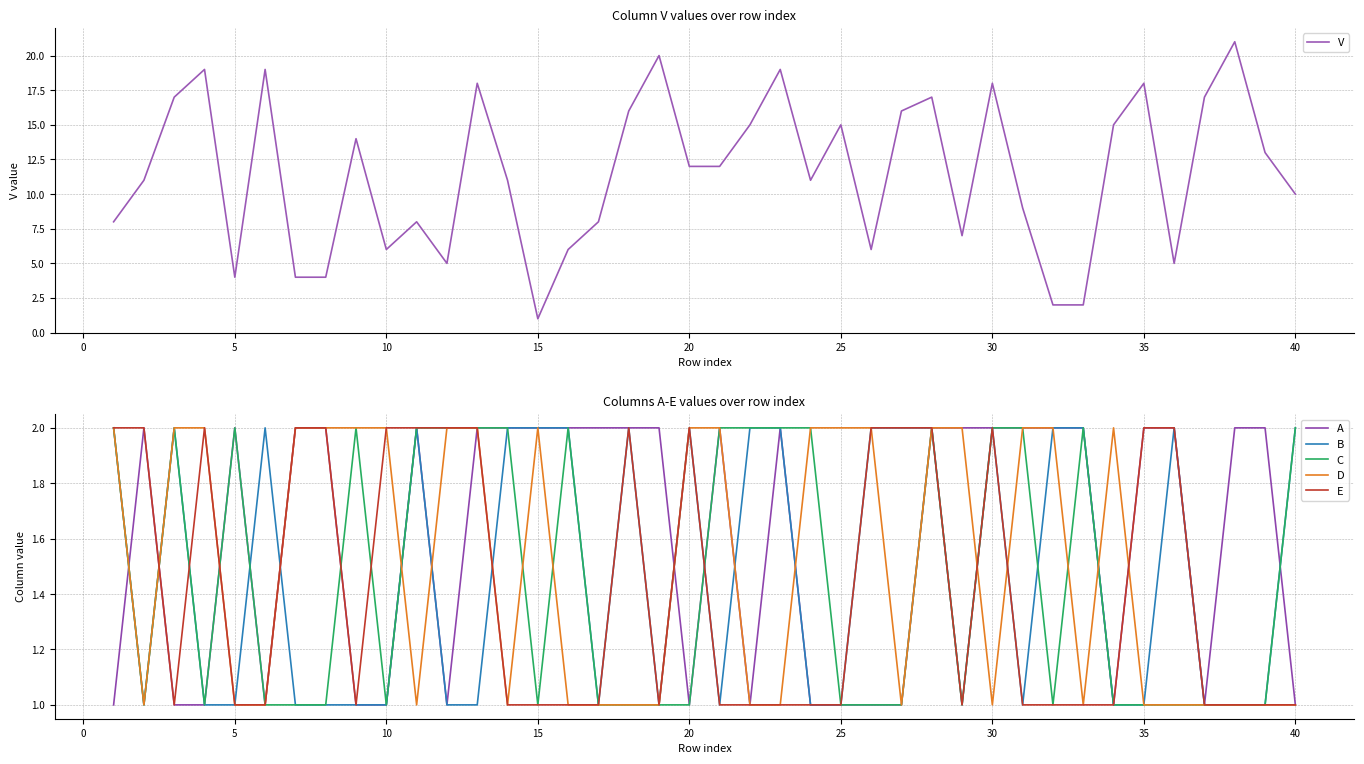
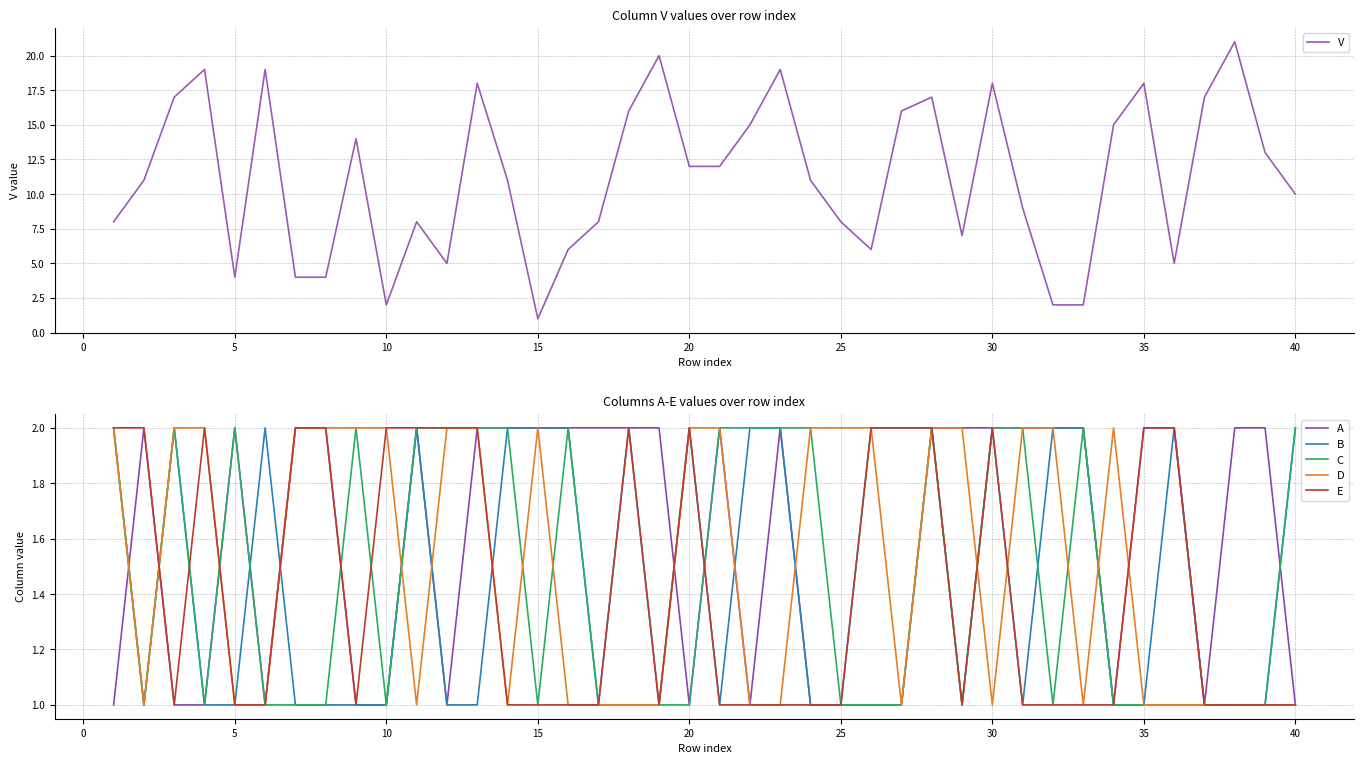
Column V values over row index, 10: 6 -> 2
Column V values over row index, 25: 15 -> 8
